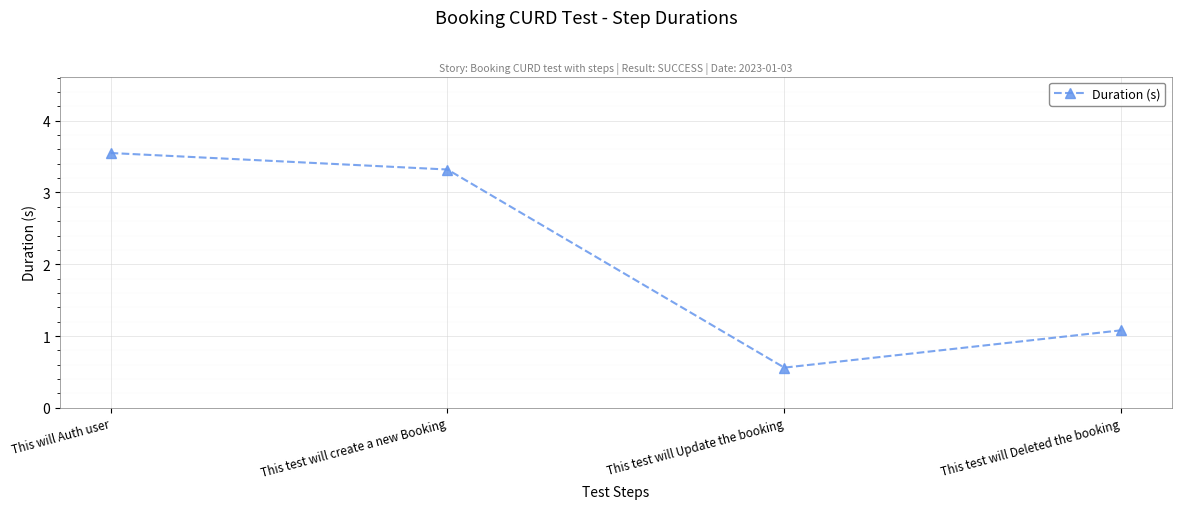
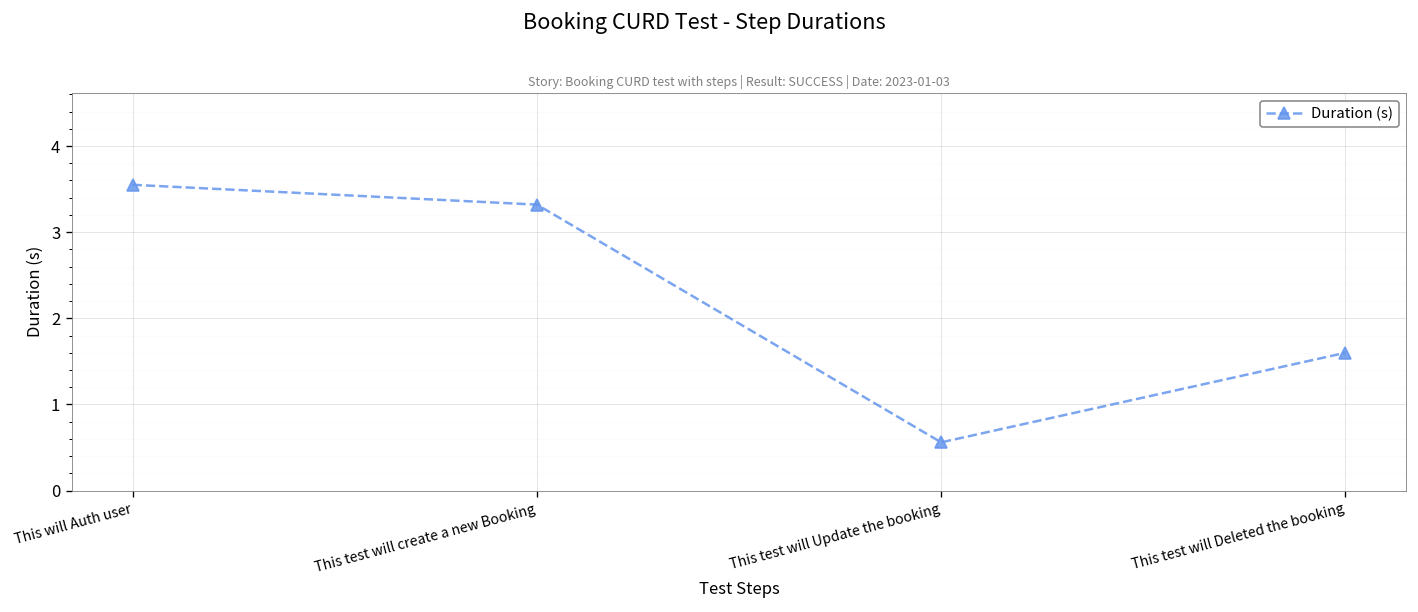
This test will Deleted the booking: 1.1 -> 1.6
